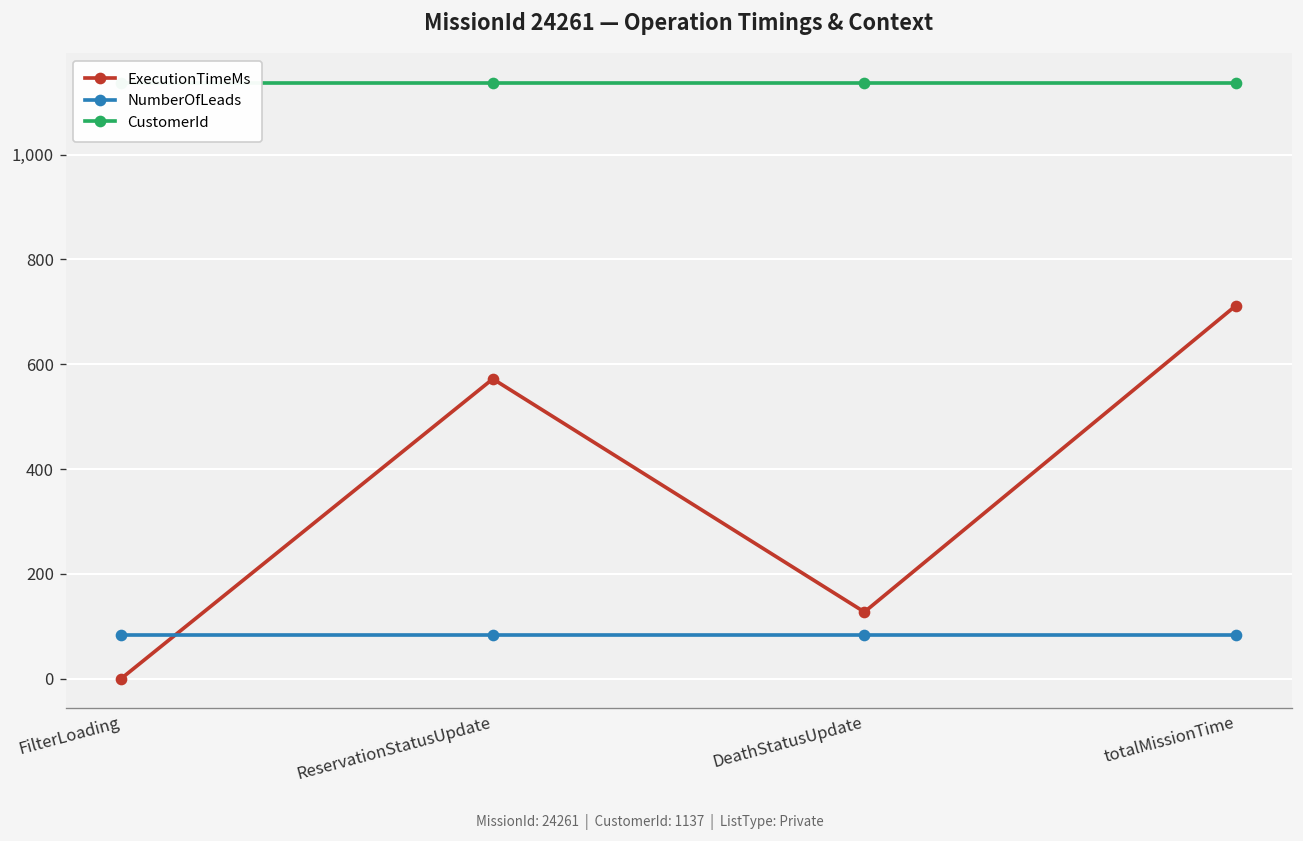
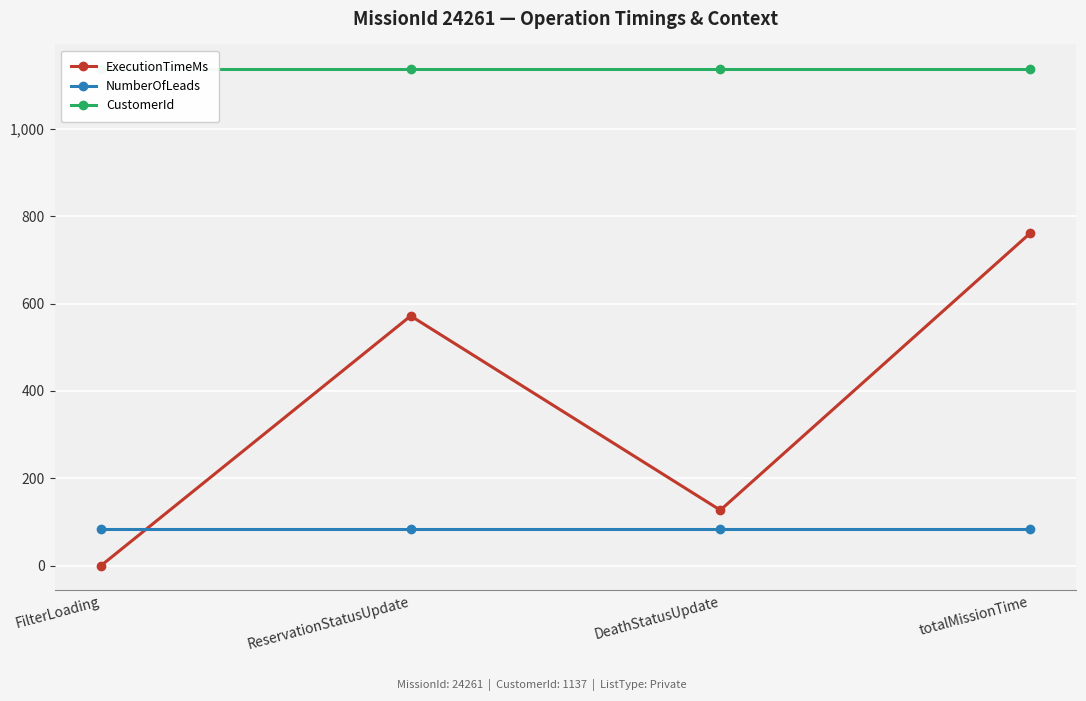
ExecutionTimeMs, totalMissionTime: 710 -> 760
